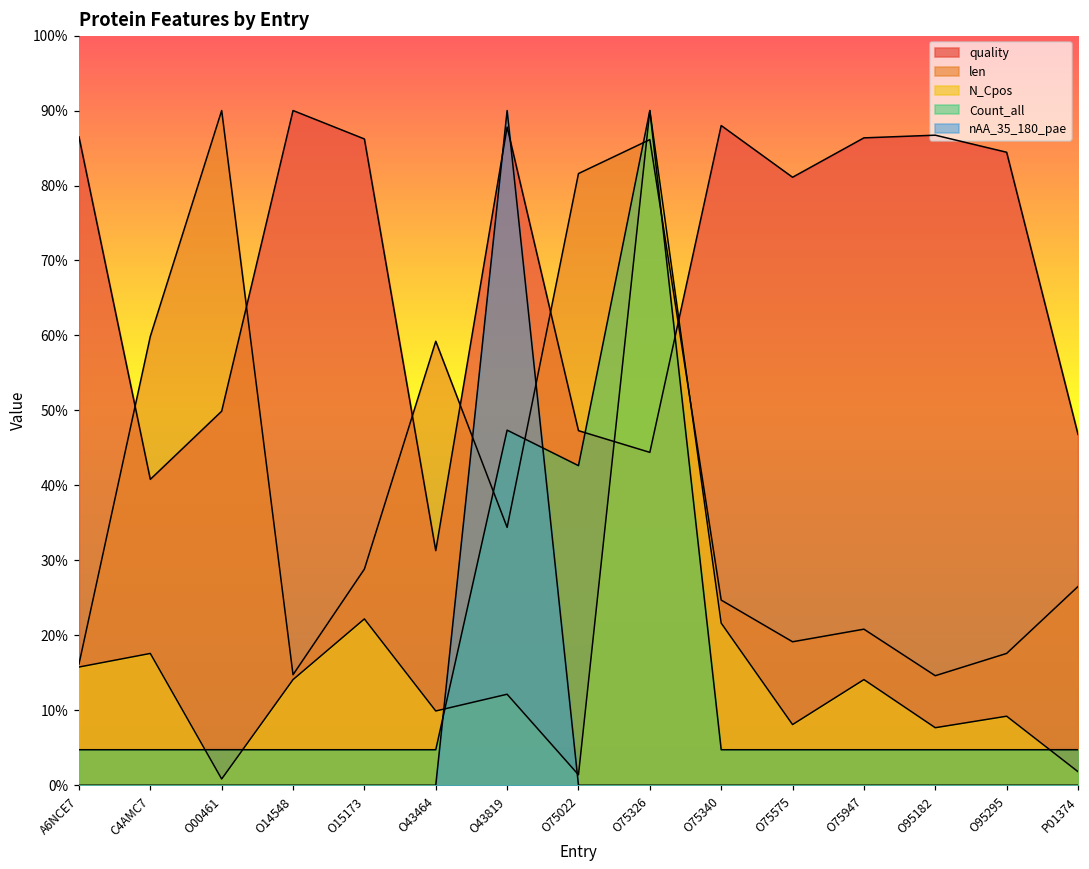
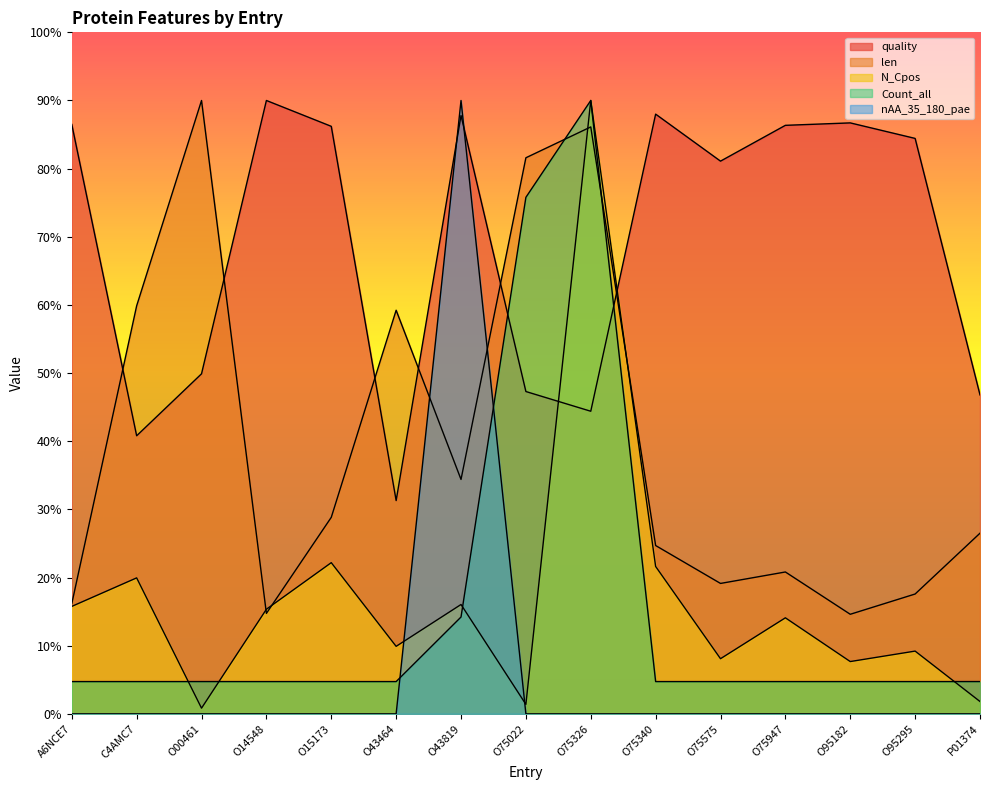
N_Cpos, C4AMC7: 18% -> 20%
N_Cpos, O14548: 14% -> 15%
N_Cpos, O43819: 12% -> 16%
Count_all, O43819: 47% -> 14%
Count_all, O75022: 43% -> 76%
